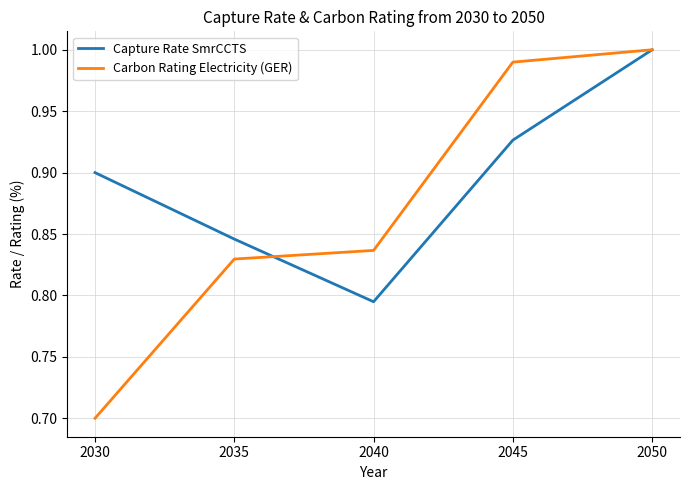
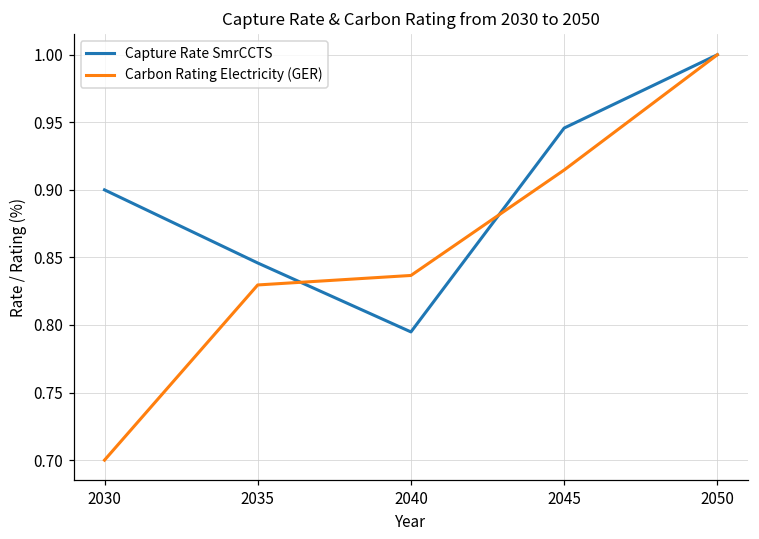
Capture Rate SmrCCTS, 2045: 0.926 -> 0.946
Carbon Rating Electricity (GER), 2045: 0.990 -> 0.915
